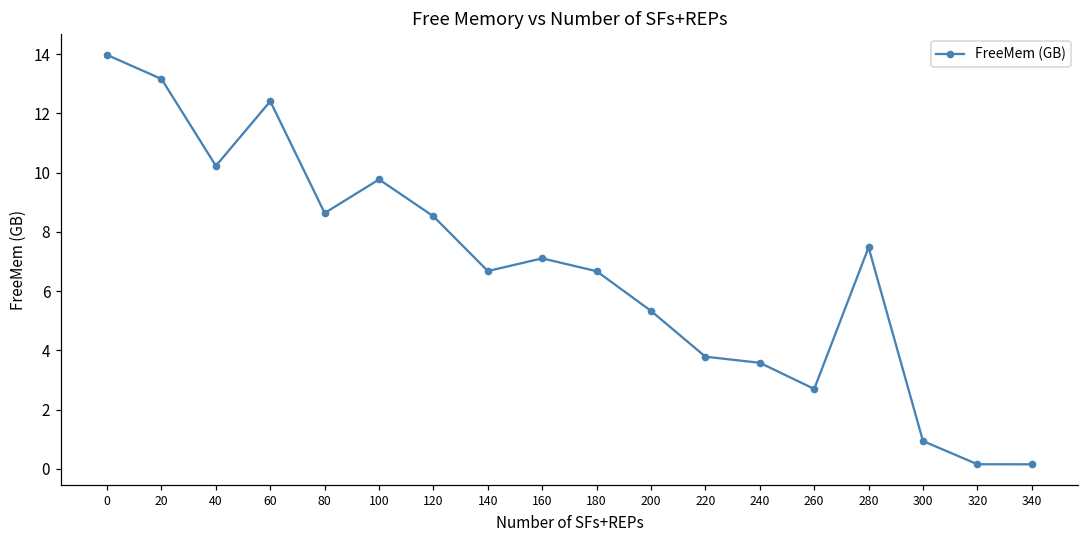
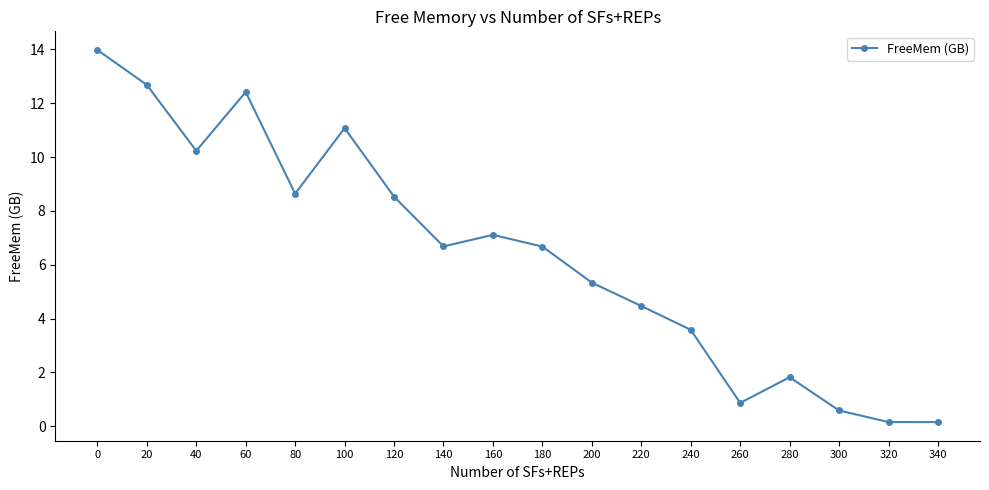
20: 13.2 -> 12.7
100: 9.8 -> 11.1
220: 3.8 -> 4.5
260: 2.7 -> 0.9
280: 7.5 -> 1.8
300: 0.9 -> 0.6
